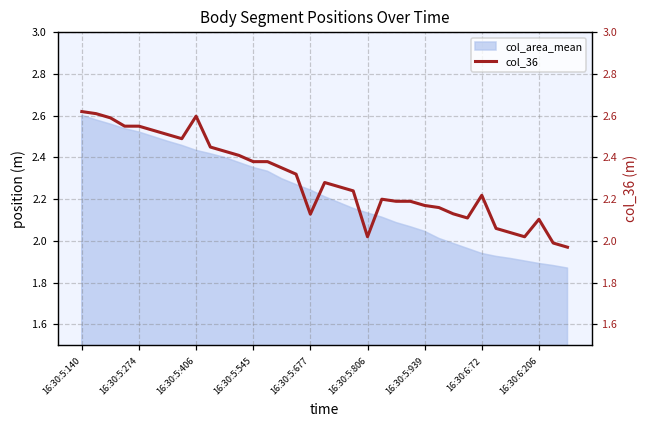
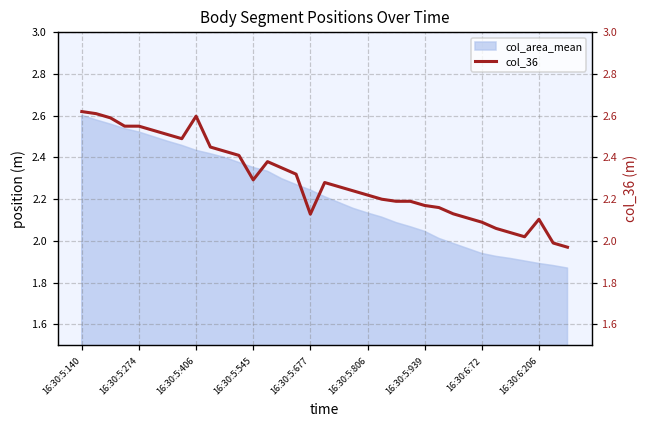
col_36, 16:30:5:545: 2.38 -> 2.29
col_36, 16:30:5:806: 2.02 -> 2.22
col_36, 16:30:6:72: 2.22 -> 2.09
